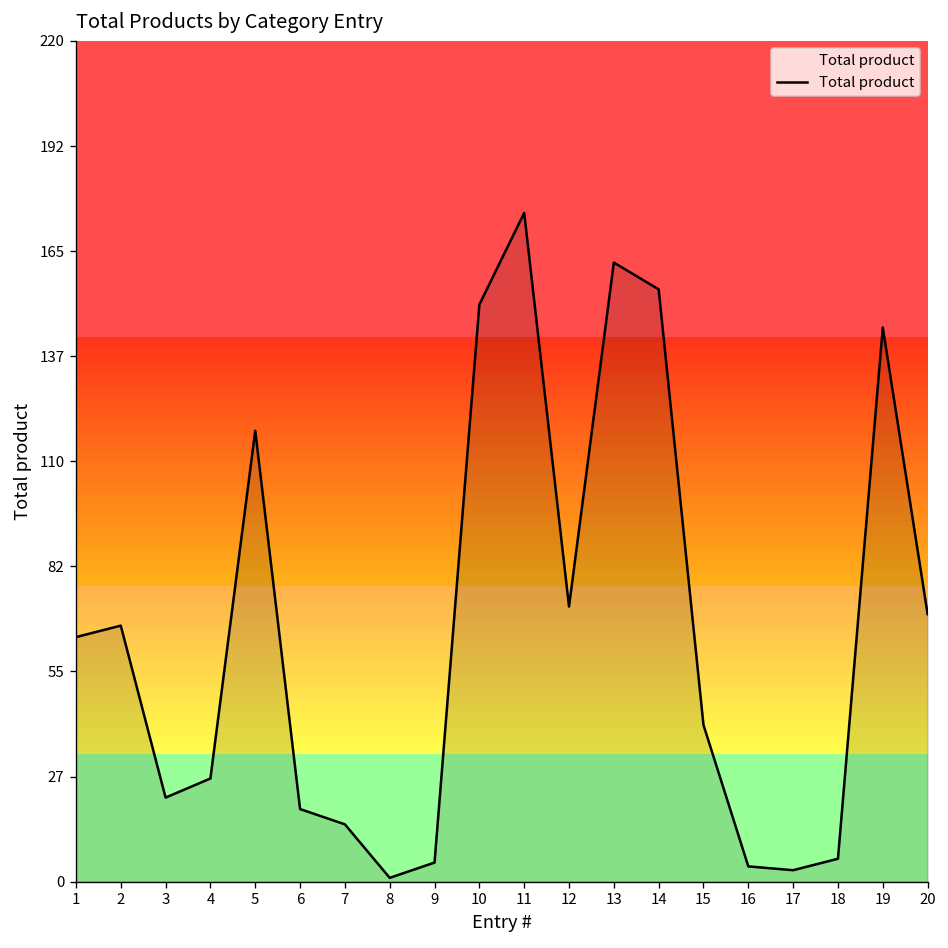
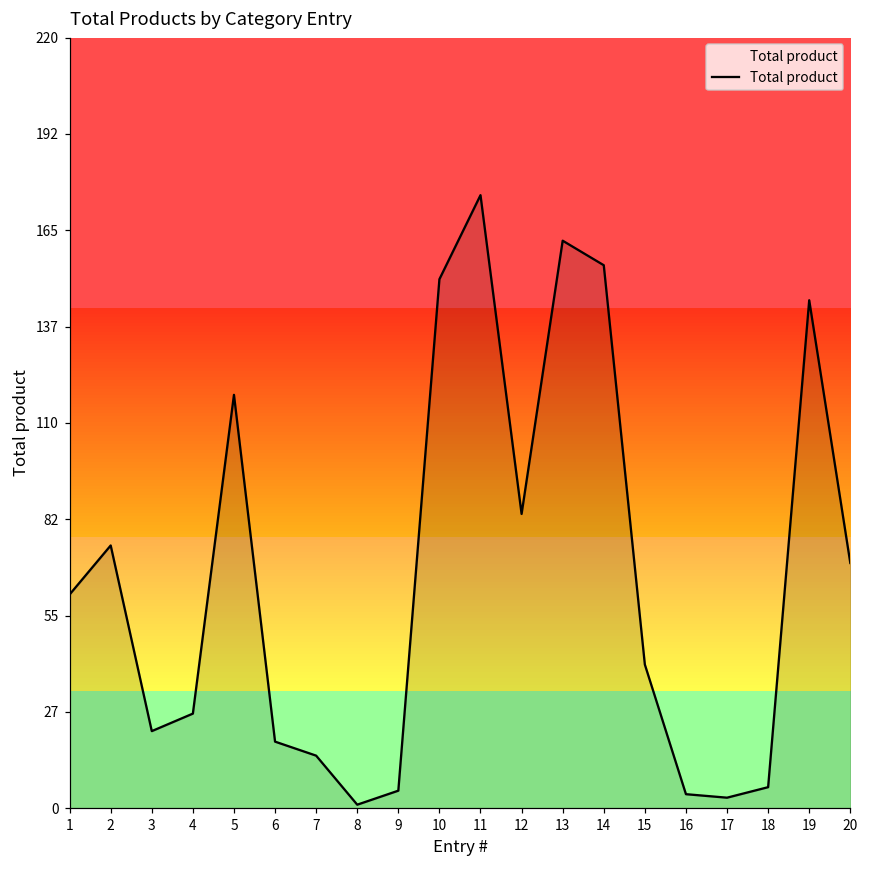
1: 64 -> 61
2: 67 -> 75
12: 72 -> 84
